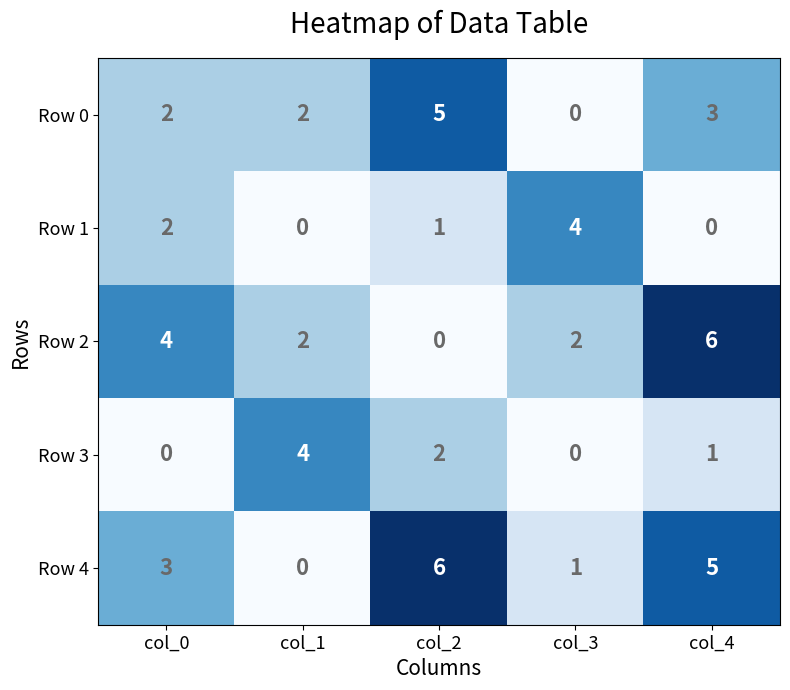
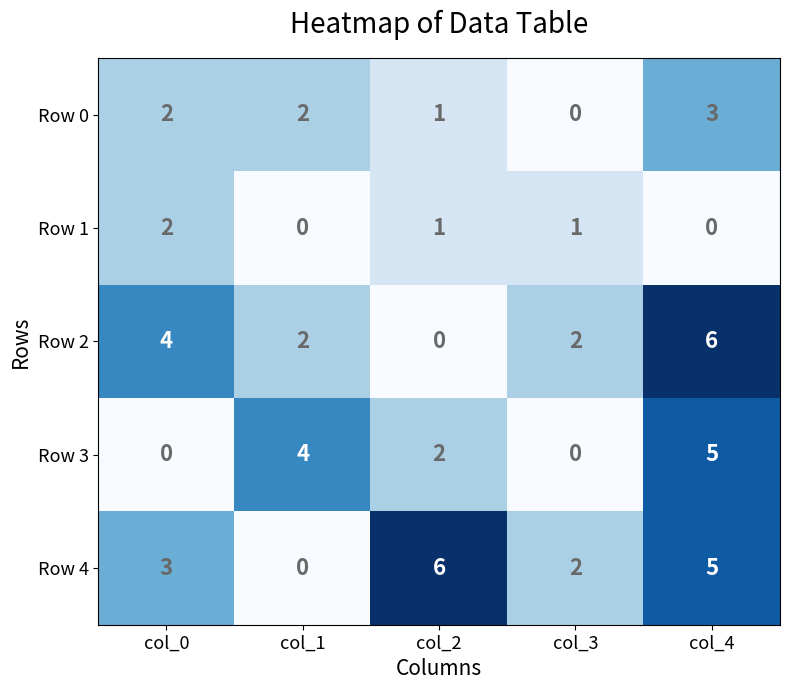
Row 0, col_2: 5 -> 1
Row 1, col_3: 4 -> 1
Row 3, col_4: 1 -> 5
Row 4, col_3: 1 -> 2
